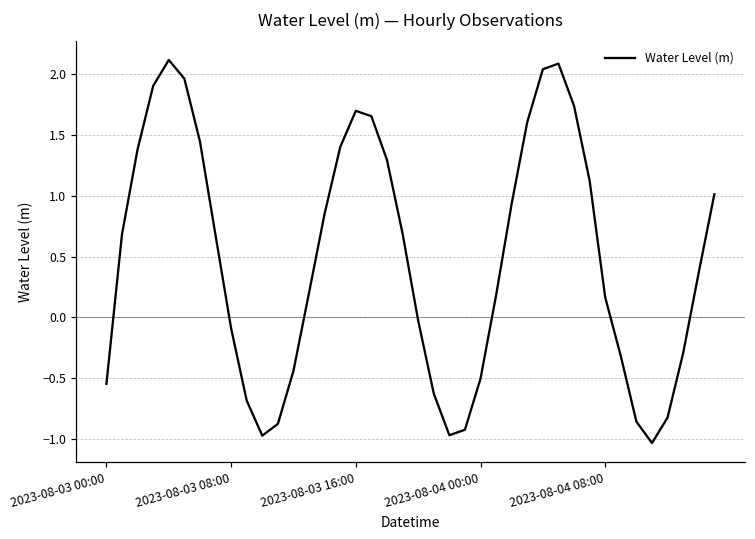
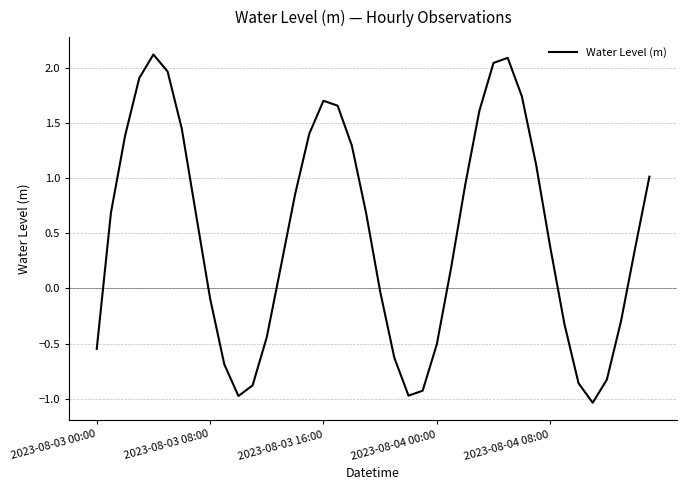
2023-08-04 08:00: 0.16 -> 0.38
